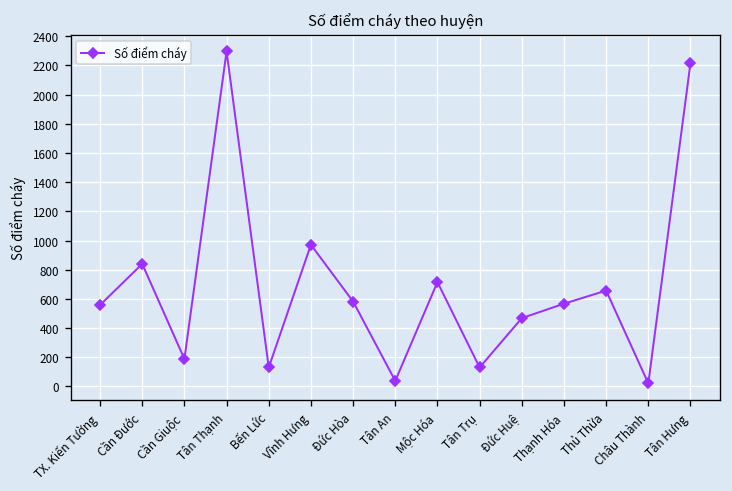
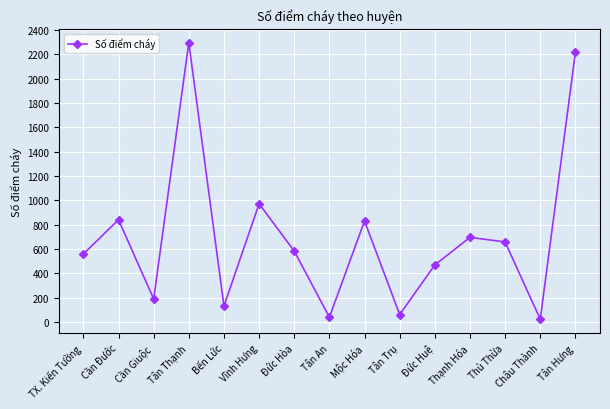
Mộc Hóa: 720 -> 830
Tân Trụ: 130 -> 60
Thạnh Hóa: 570 -> 700
